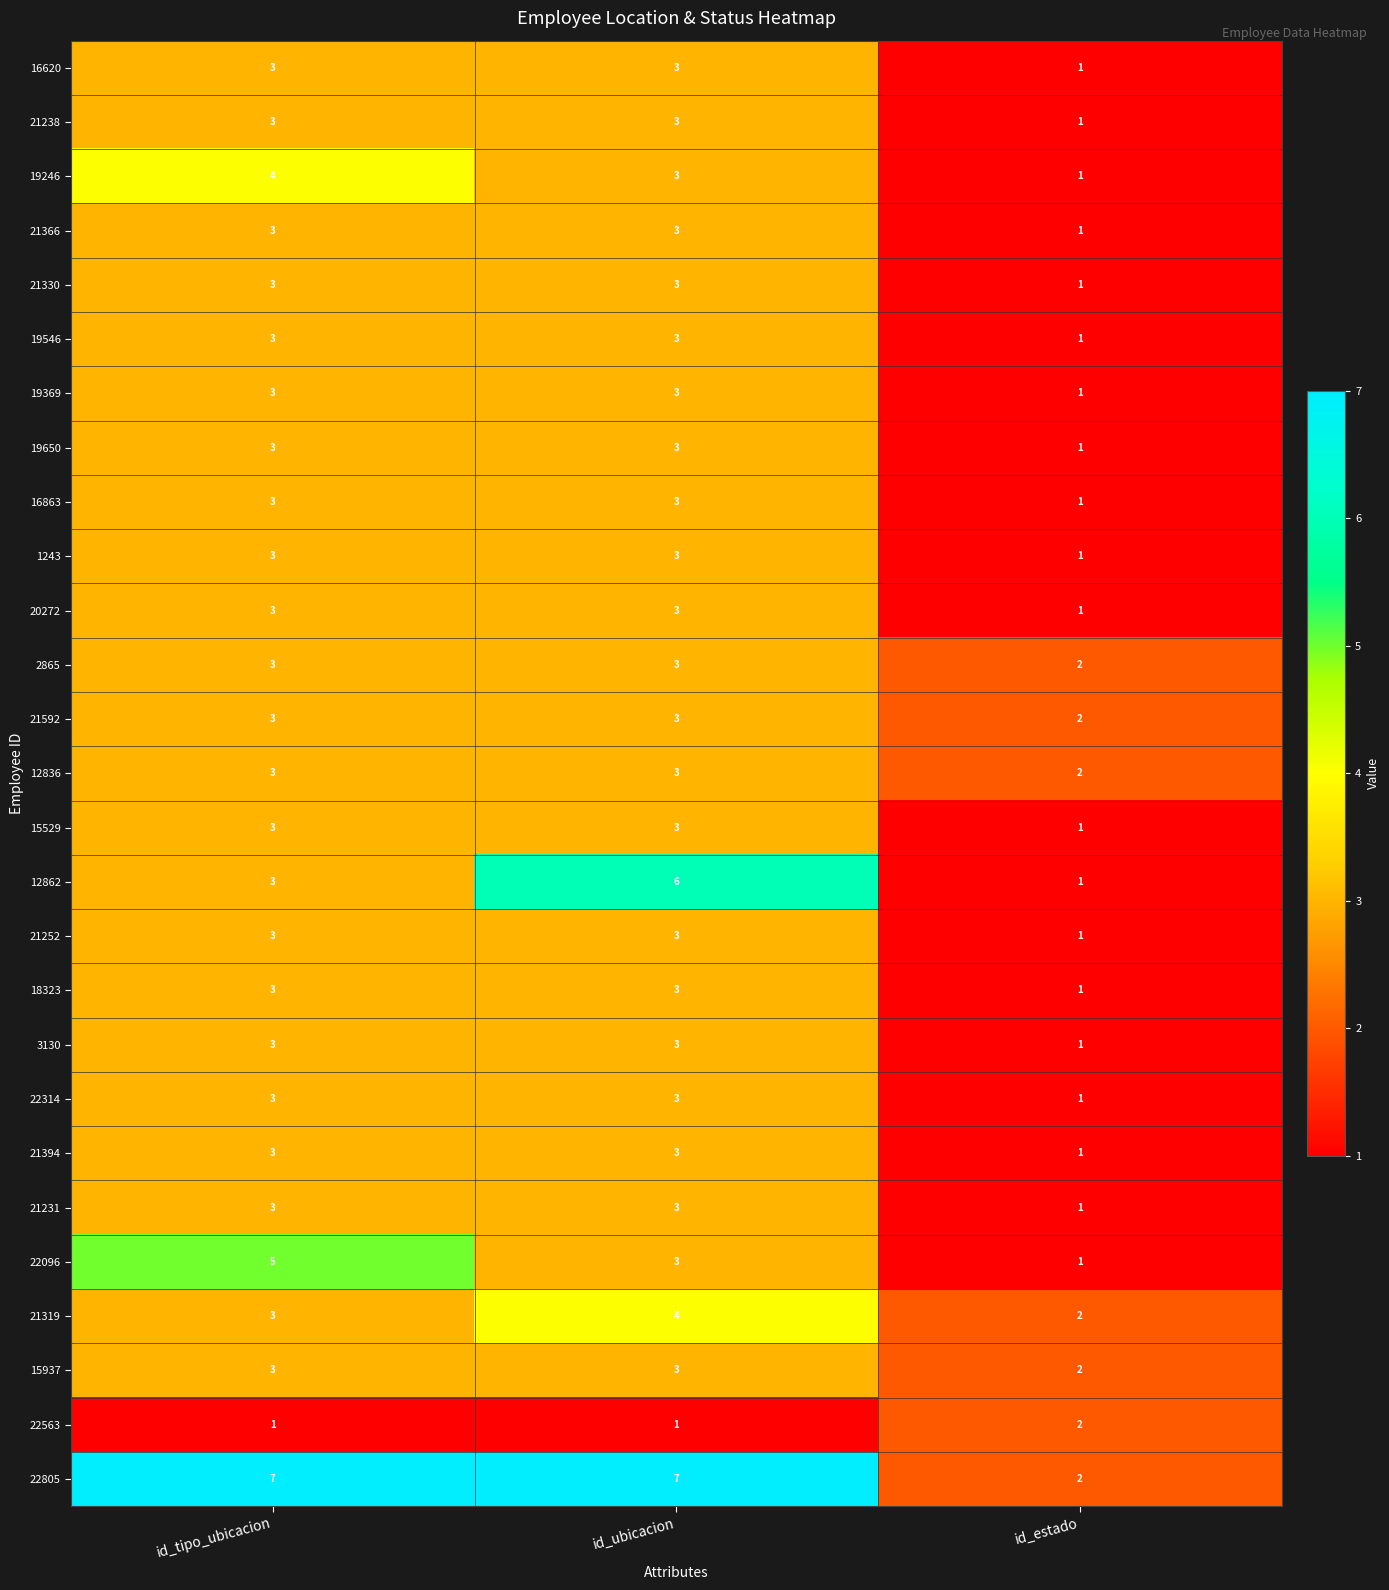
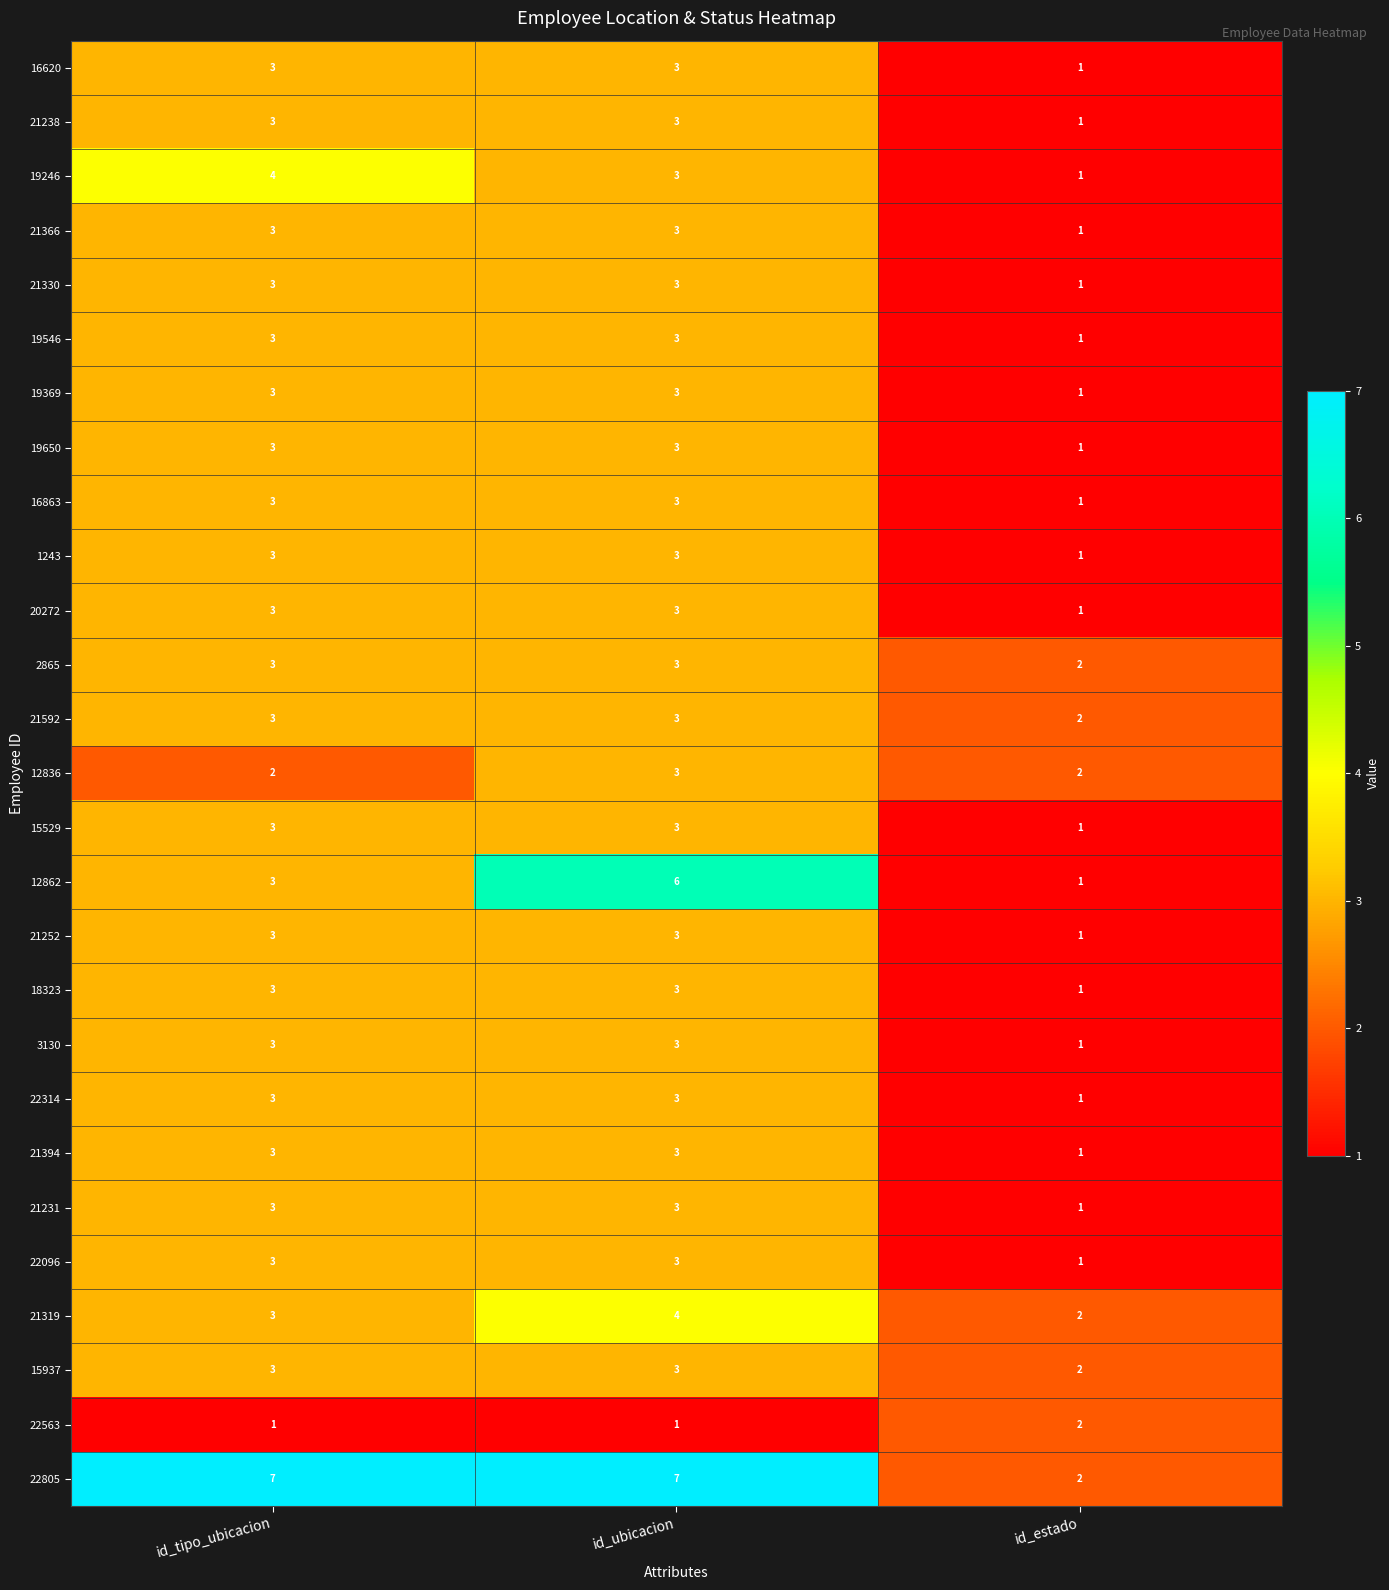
12836, id_tipo_ubicacion: 3 -> 2
22096, id_tipo_ubicacion: 5 -> 3
